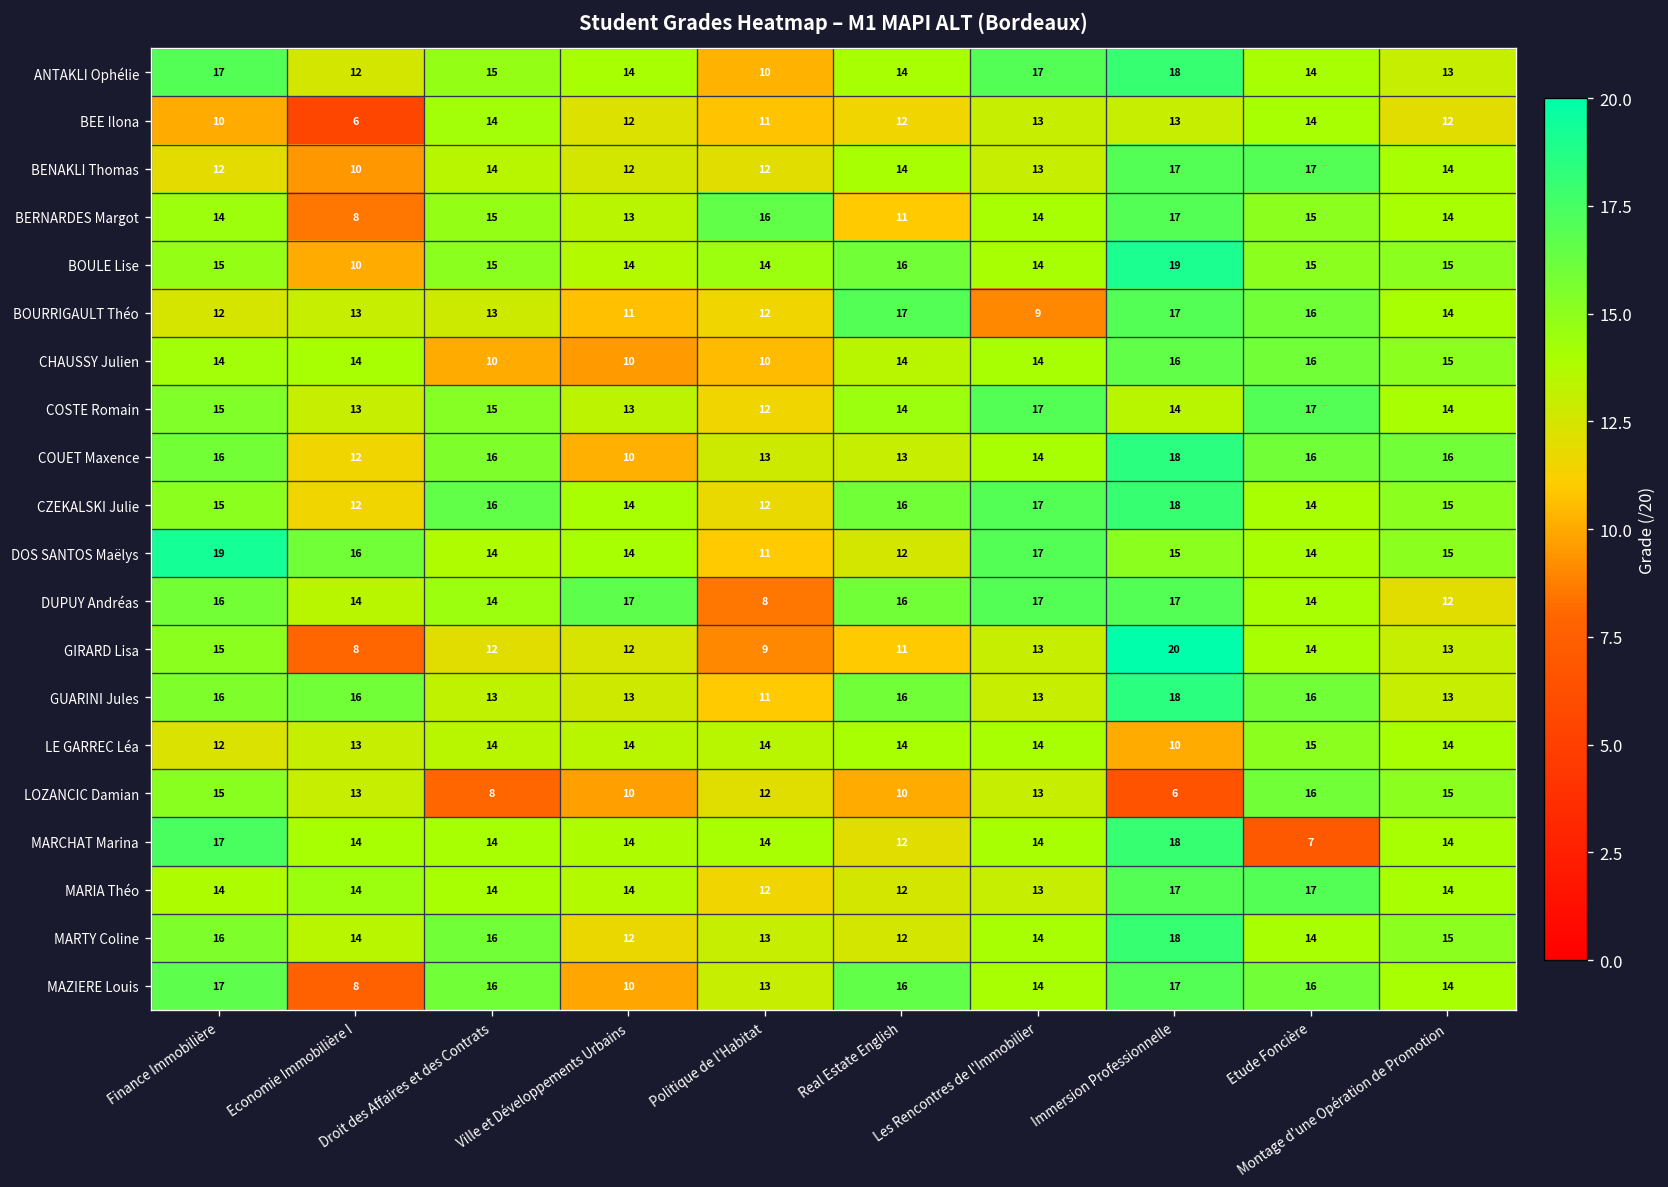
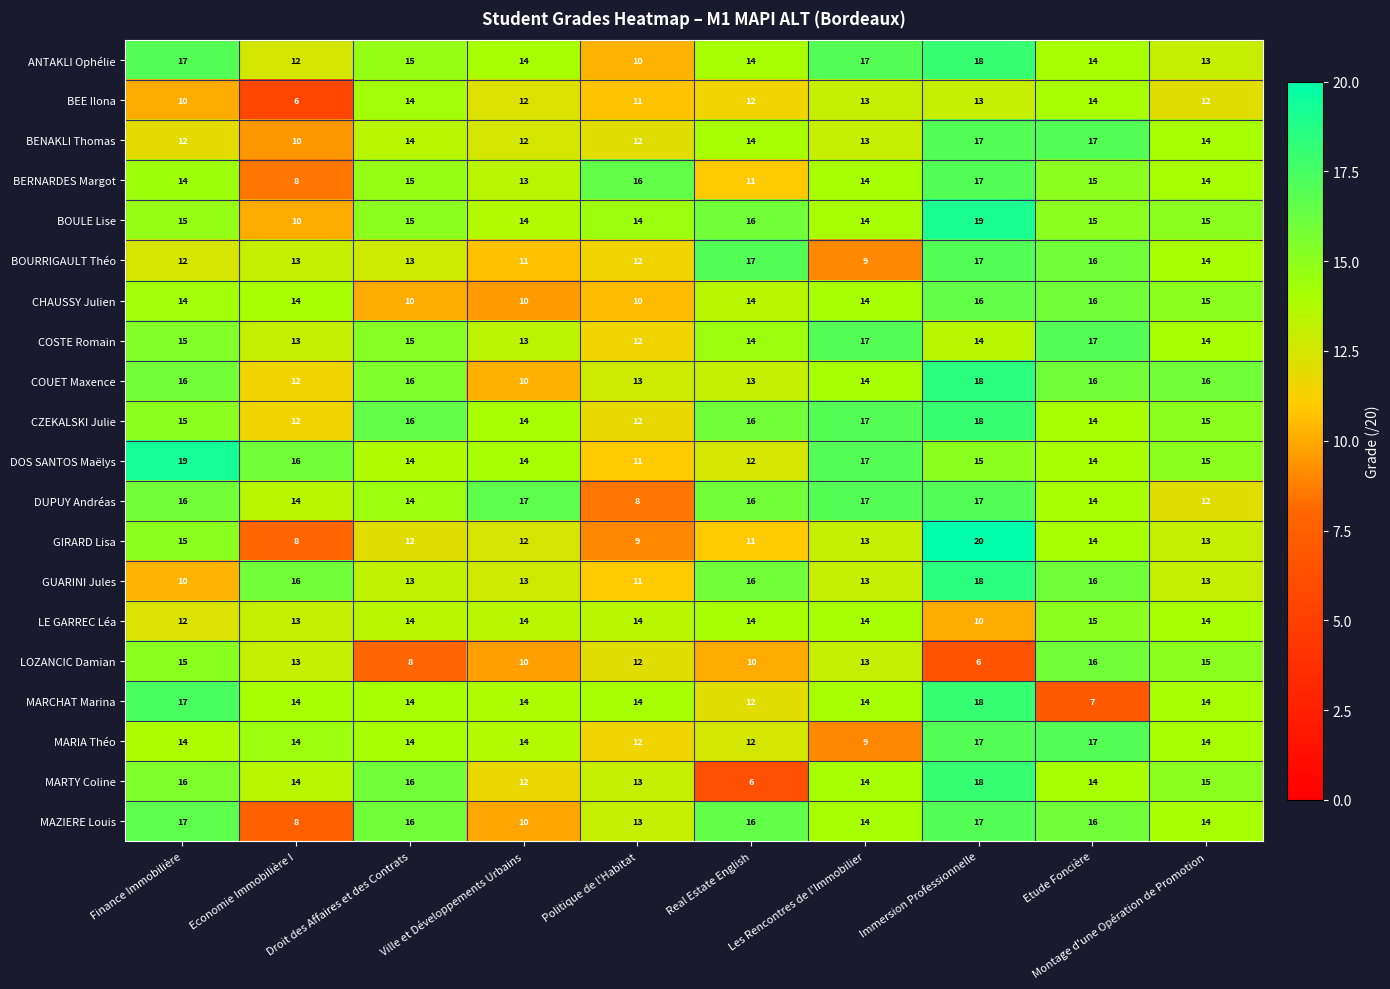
GUARINI Jules, Finance Immobilière: 16 -> 10
MARIA Théo, Les Rencontres de l'Immobilier: 13 -> 9
MARTY Coline, Real Estate English: 12 -> 6
